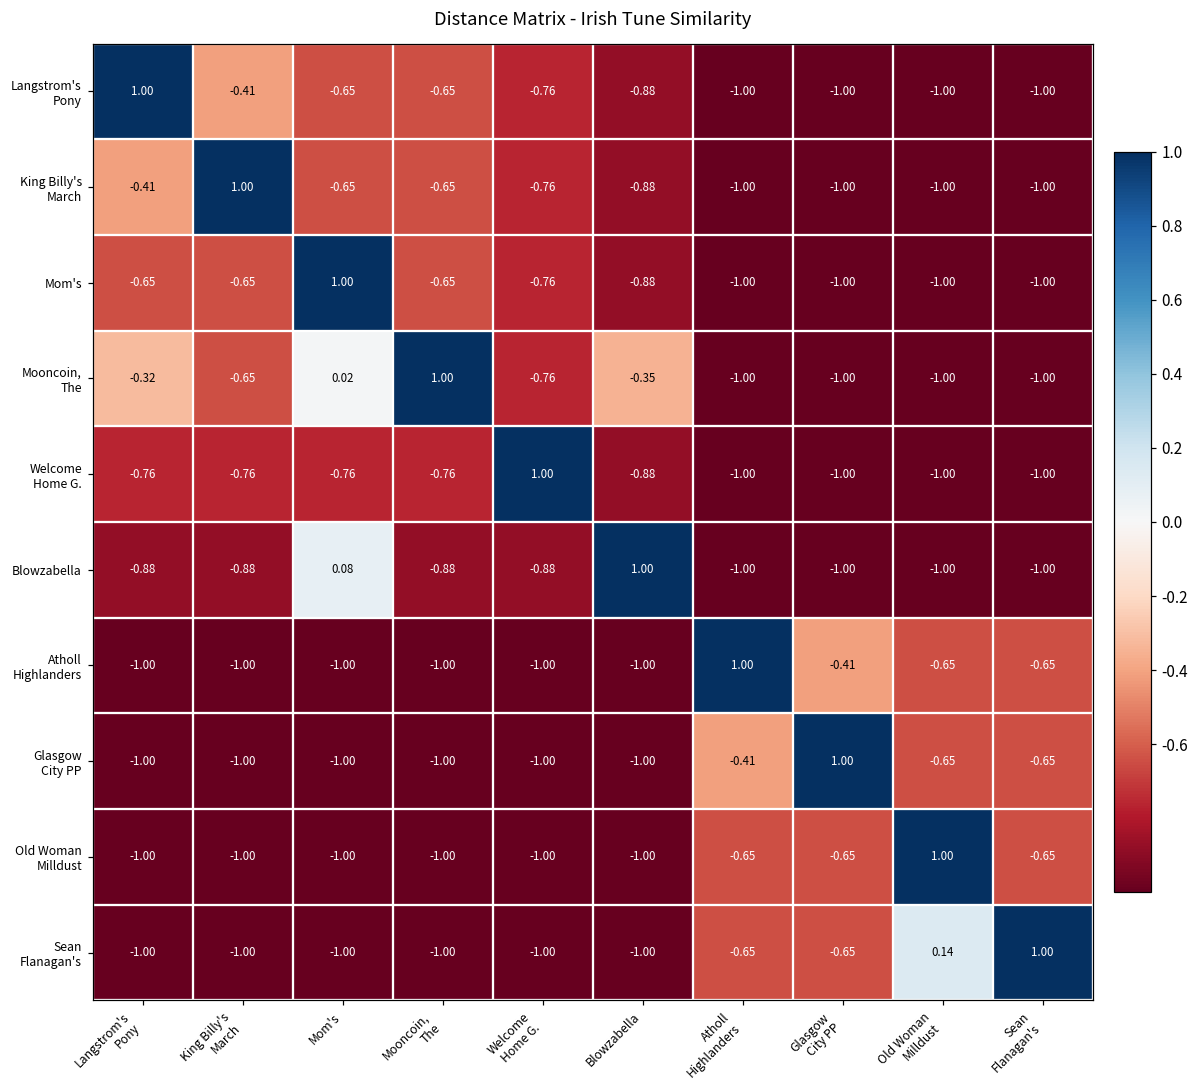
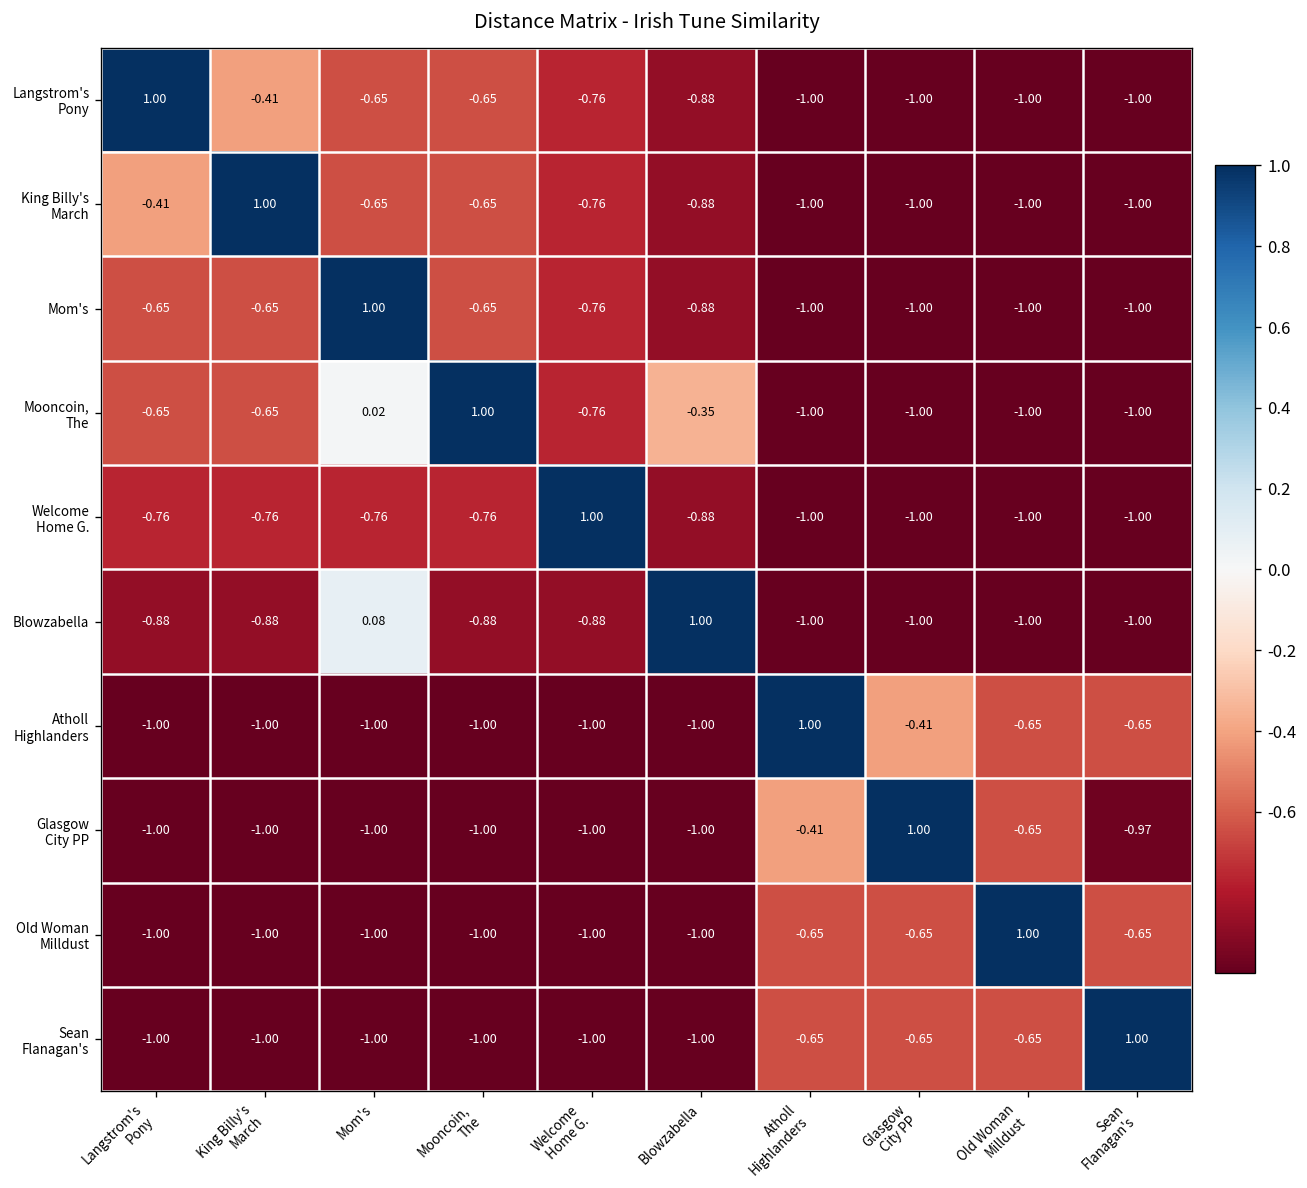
Mooncoin, The, Langstrom's Pony: -0.32 -> -0.65
Glasgow City PP, Sean Flanagan's: -0.65 -> -0.97
Sean Flanagan's, Old Woman Milldust: 0.14 -> -0.65
